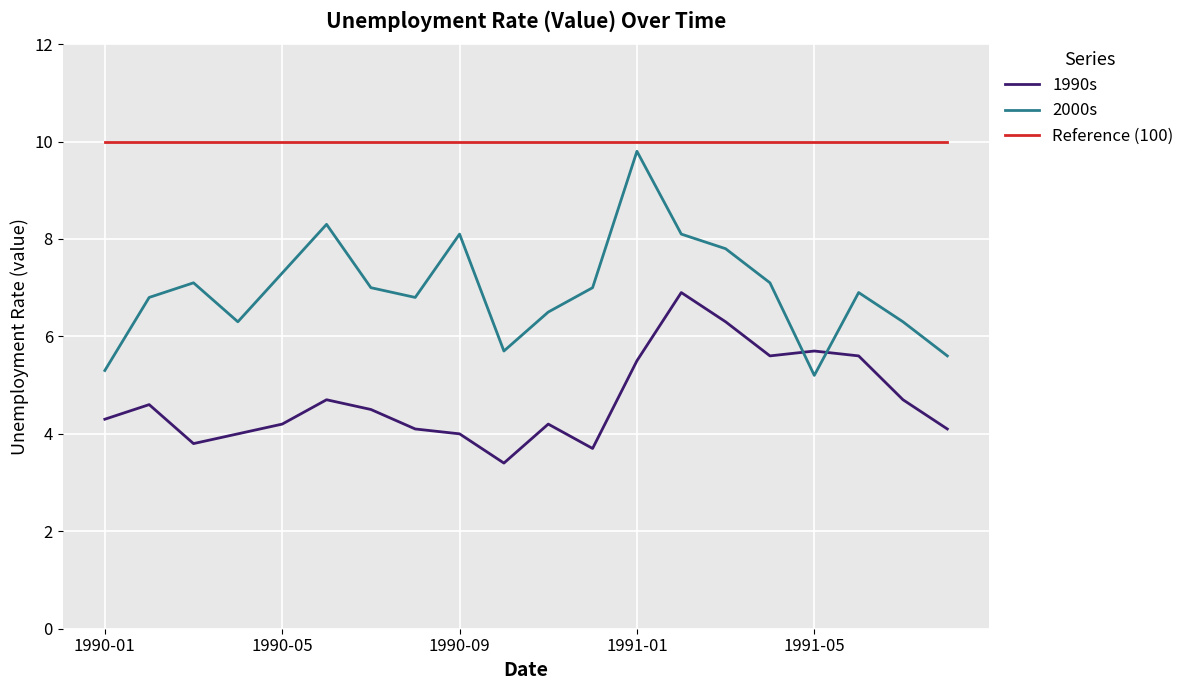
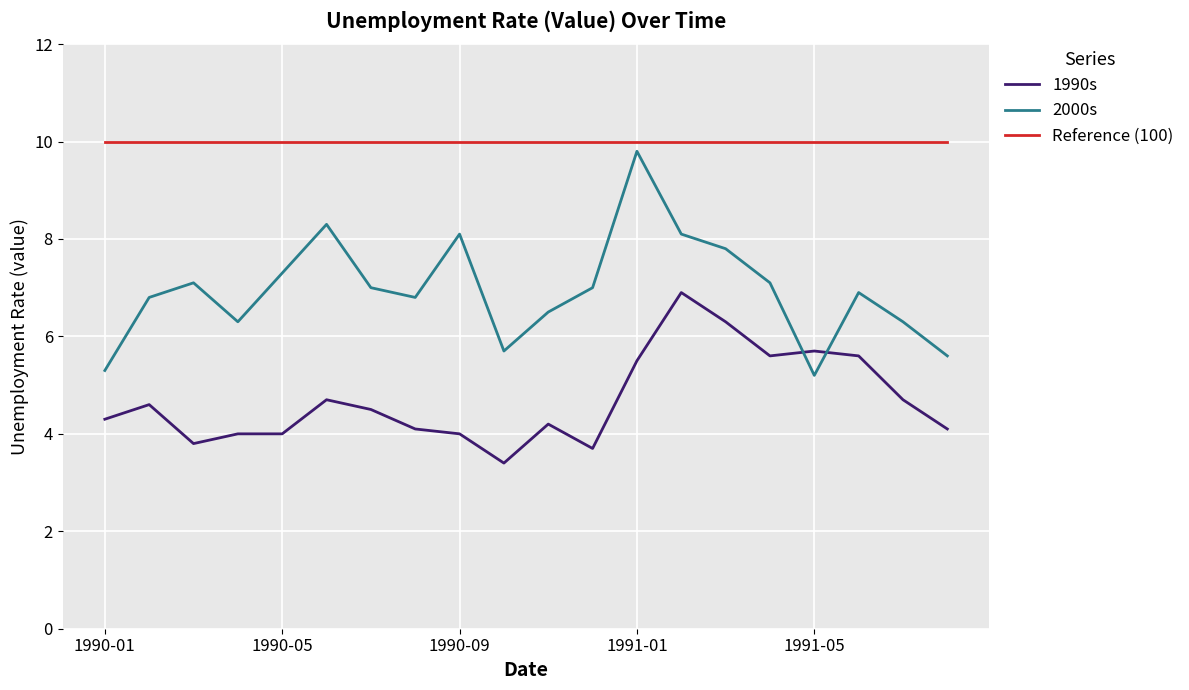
1990s, 1990-05: 4.2 -> 4.0
